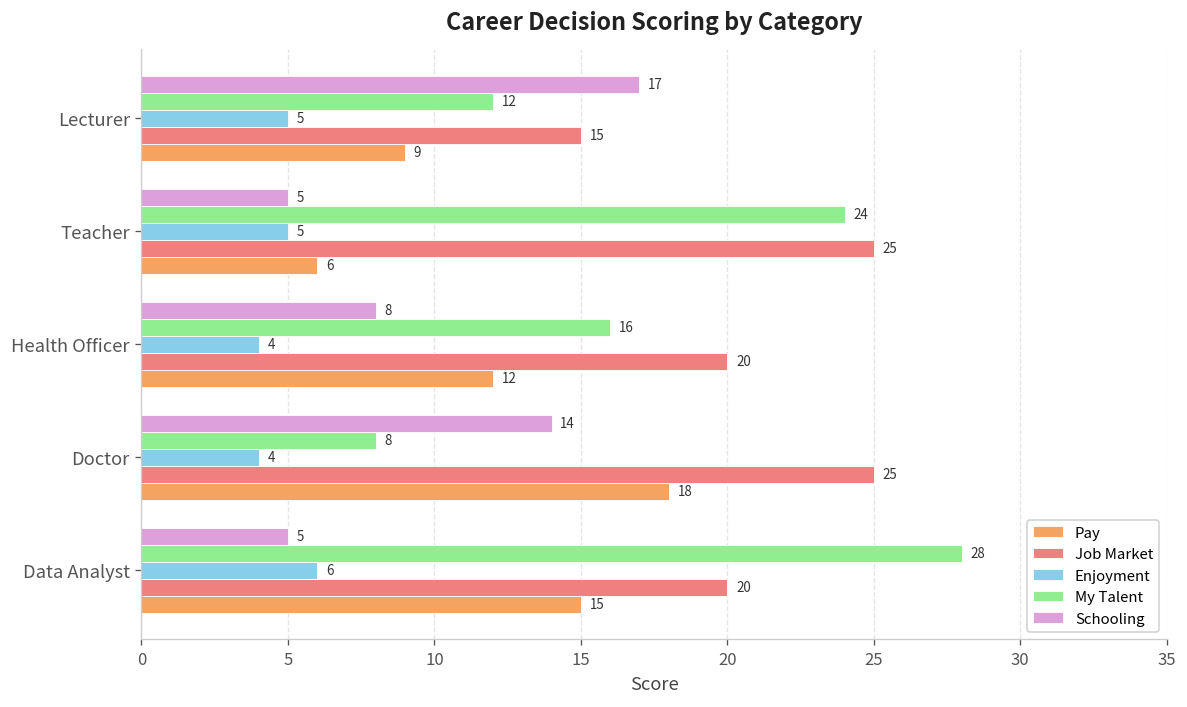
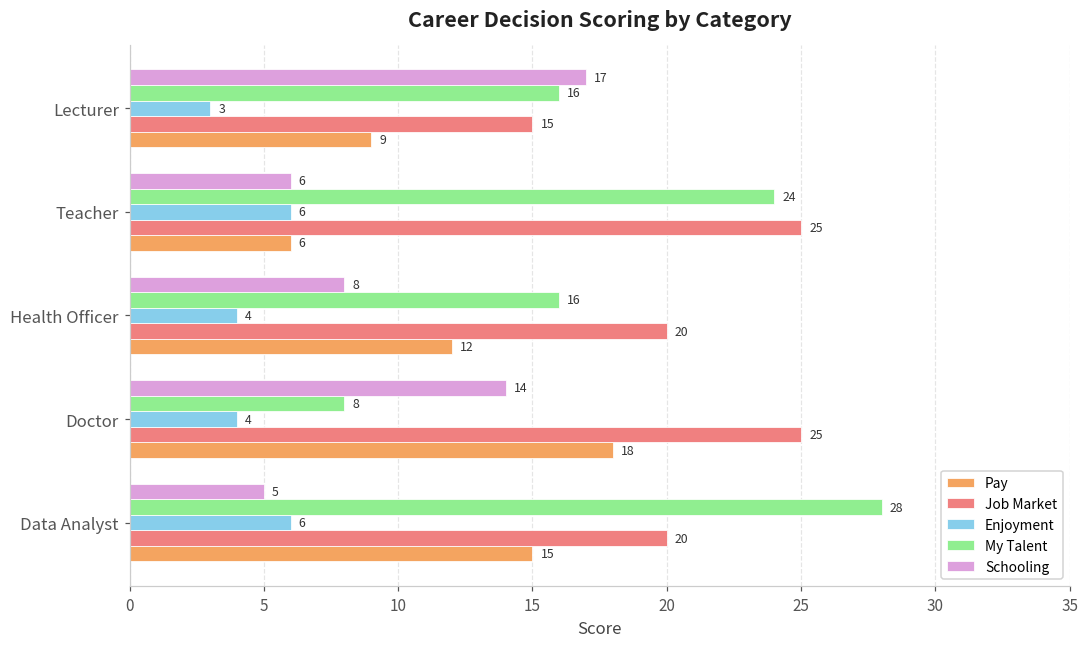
My Talent, Lecturer: 12 -> 16
Enjoyment, Lecturer: 5 -> 3
Schooling, Teacher: 5 -> 6
Enjoyment, Teacher: 5 -> 6
